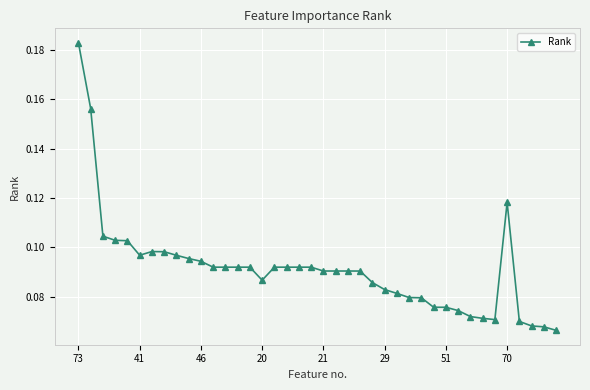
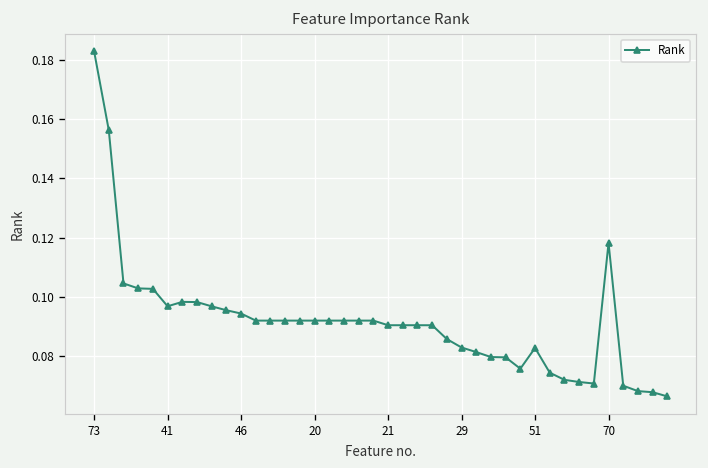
20: 0.087 -> 0.092
51: 0.076 -> 0.083
